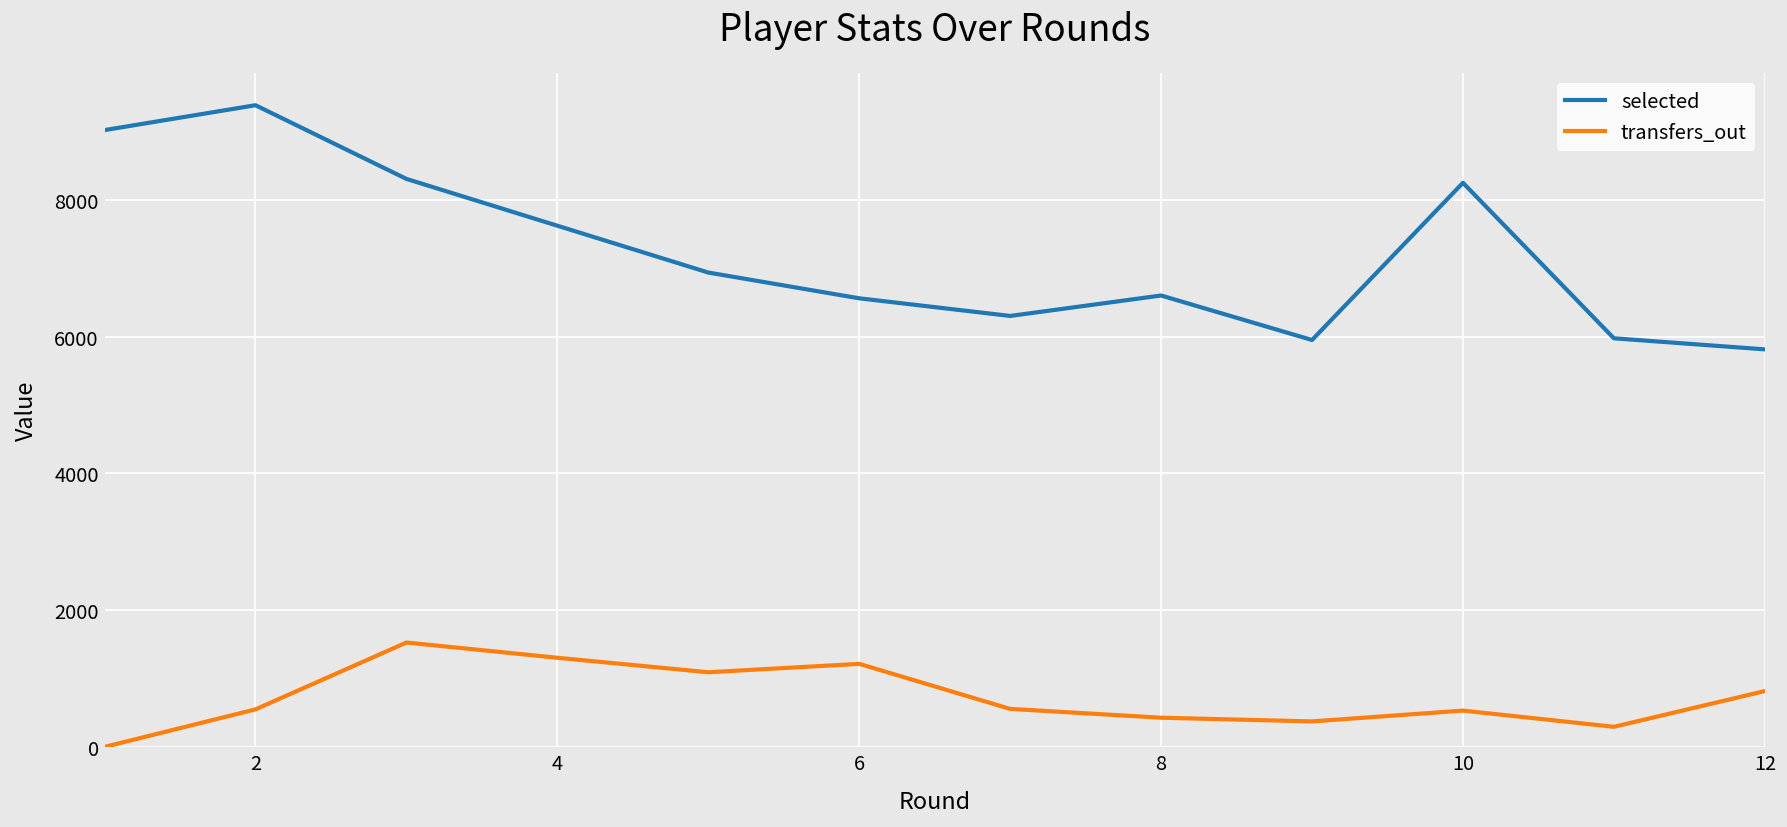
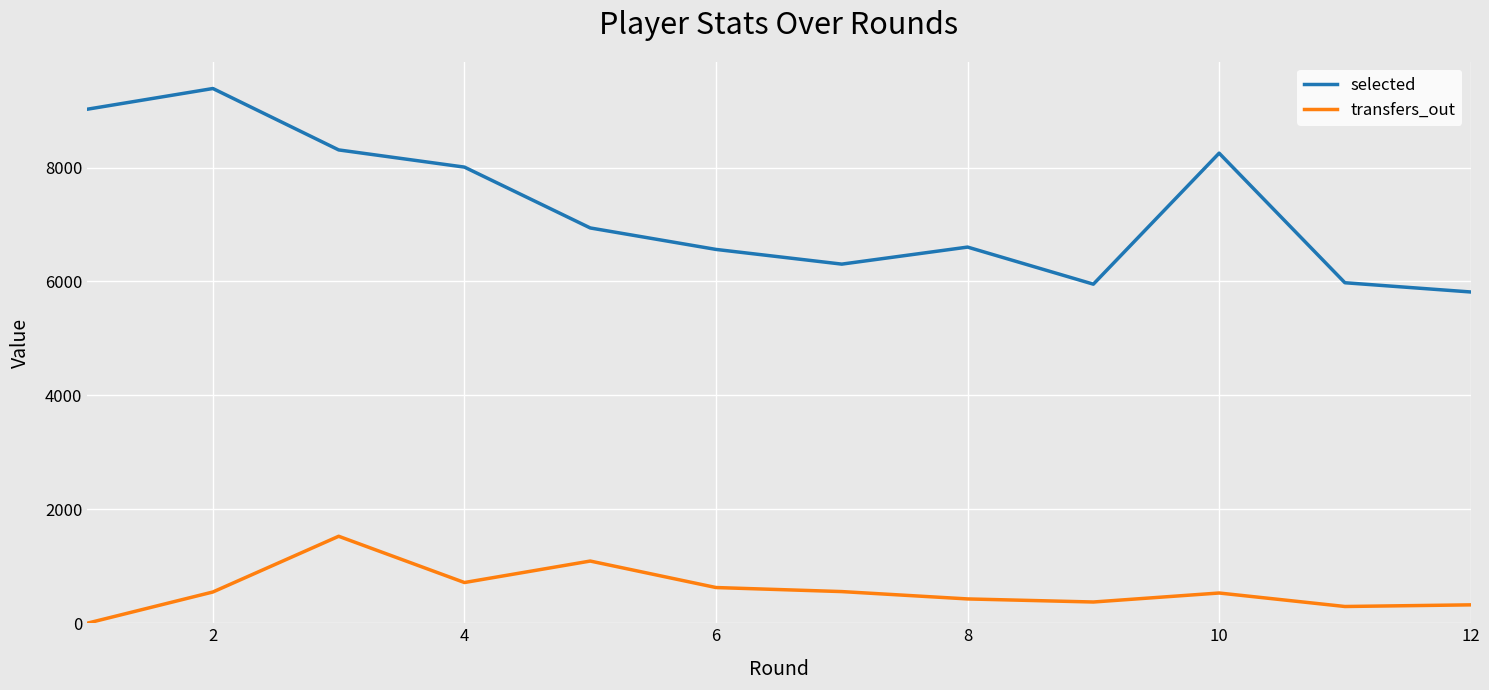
selected, 4: 7600 -> 8000
transfers_out, 4: 1300 -> 700
transfers_out, 6: 1200 -> 600
transfers_out, 12: 800 -> 300
